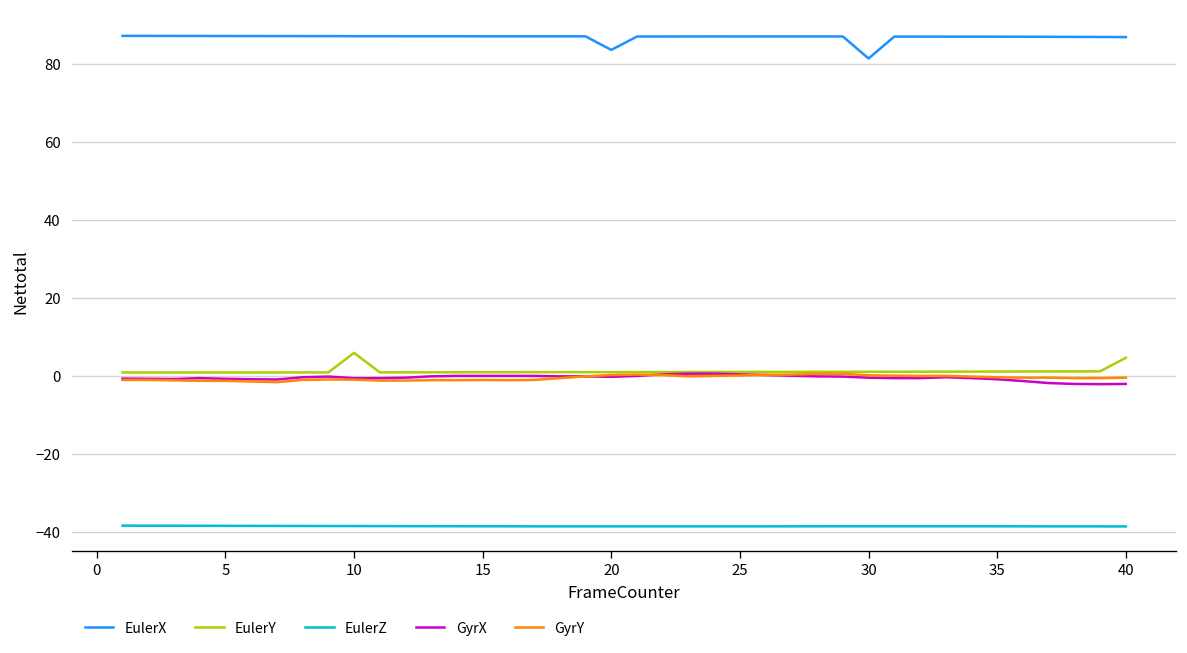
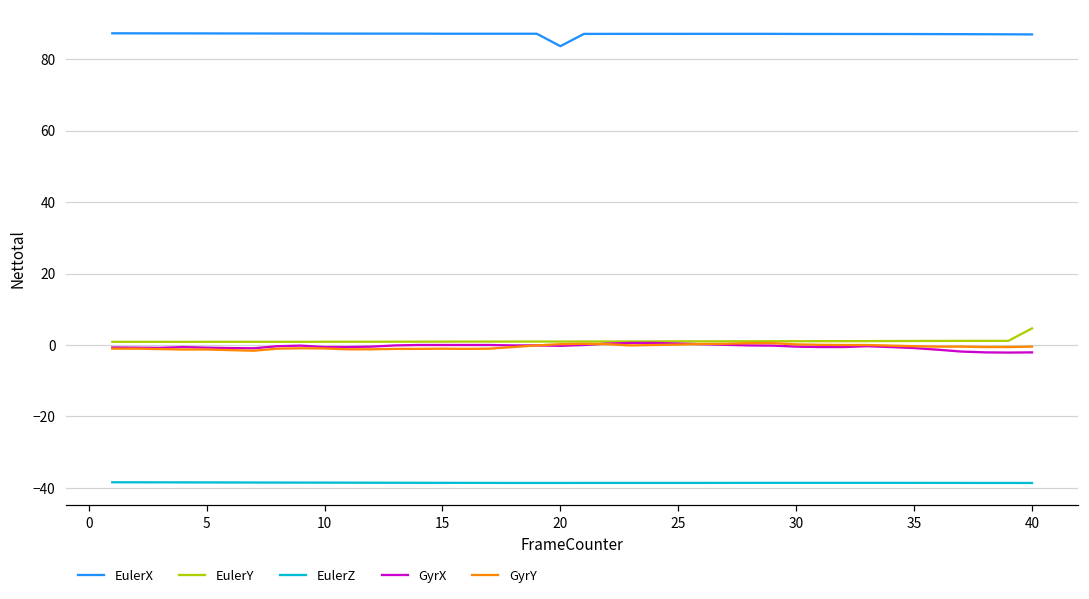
EulerY, 10: 6 -> 1
EulerX, 30: 81 -> 87
